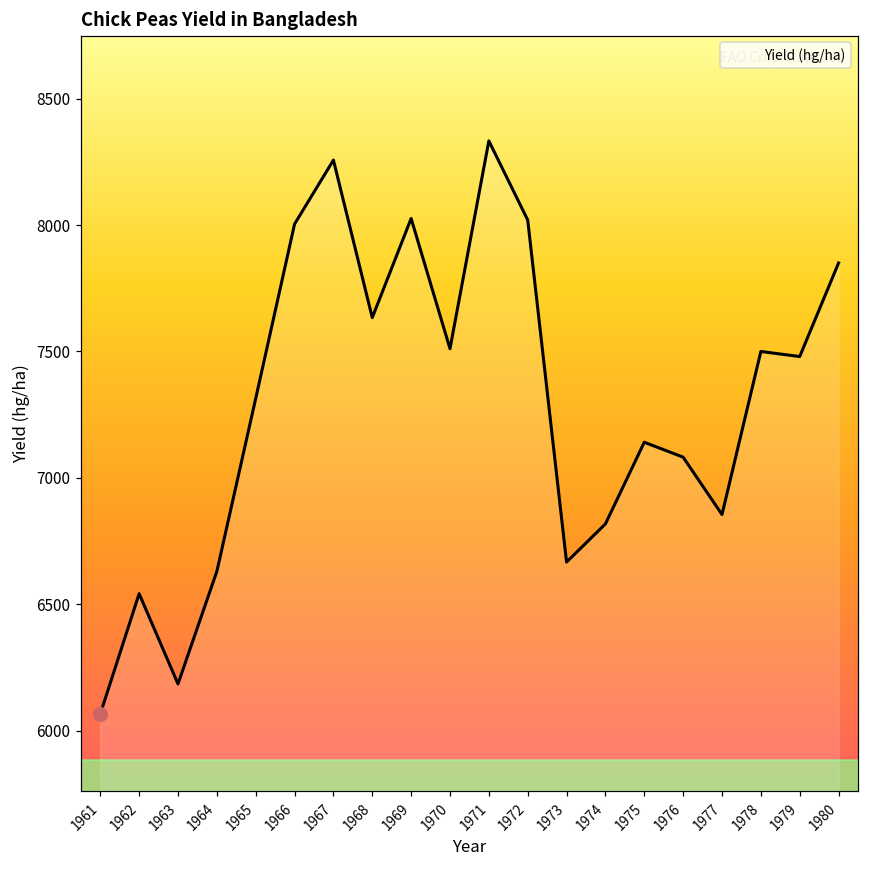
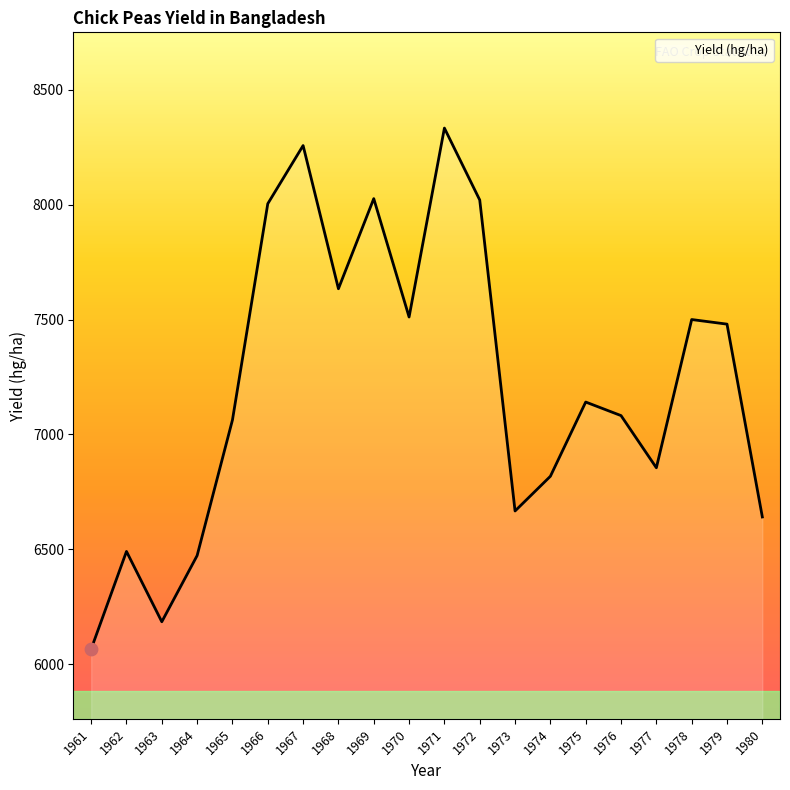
Yield (hg/ha), 1962: 6540 -> 6490
Yield (hg/ha), 1964: 6630 -> 6470
Yield (hg/ha), 1965: 7310 -> 7060
Yield (hg/ha), 1980: 7850 -> 6640
